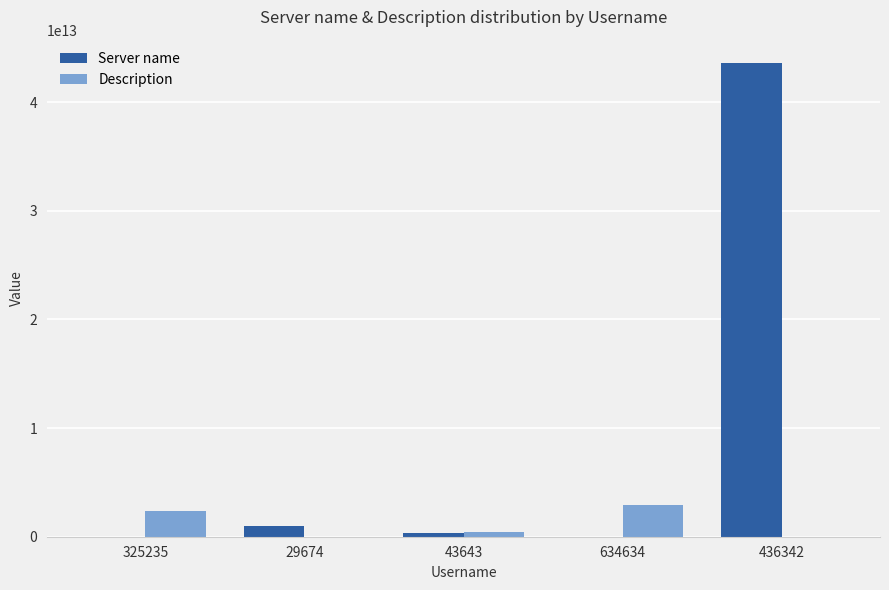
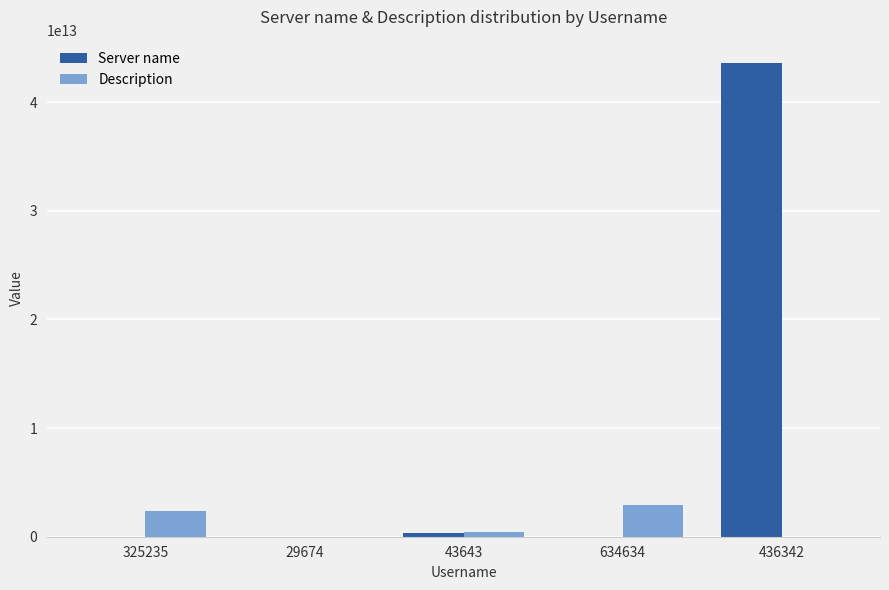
Server name, 29674: 1000000000000 -> 0
